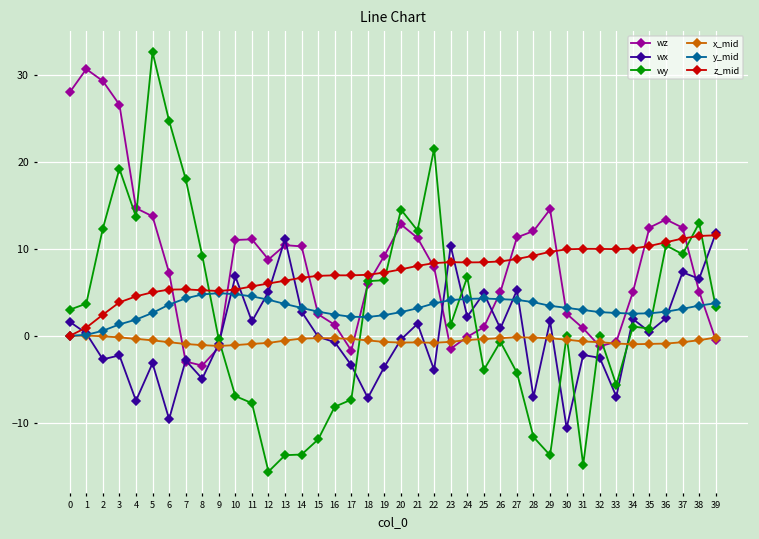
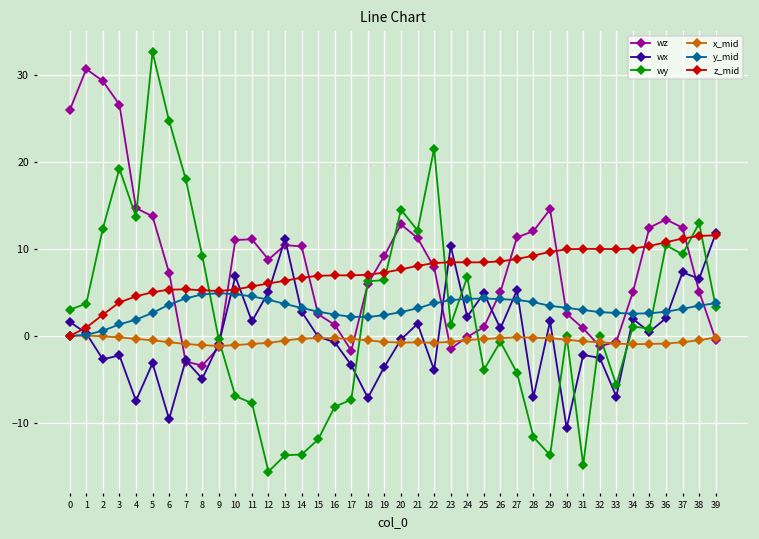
wz, 0: 28 -> 26
